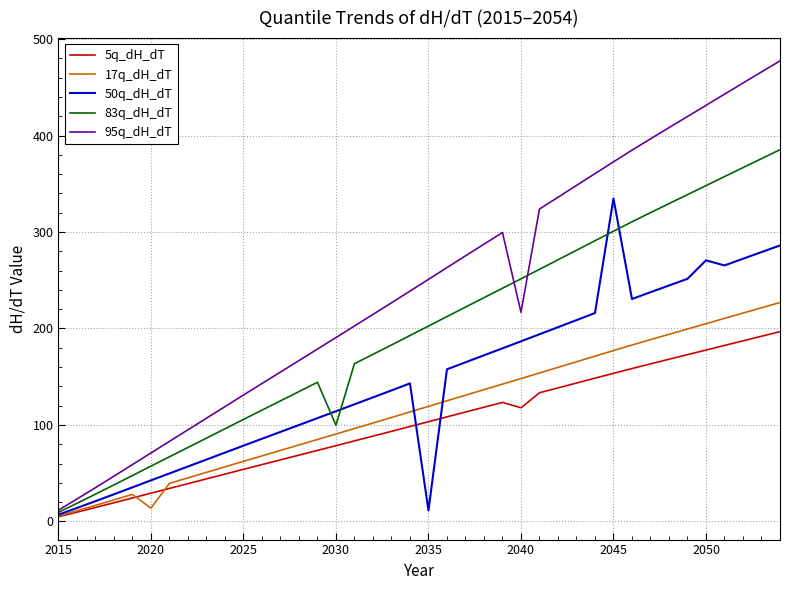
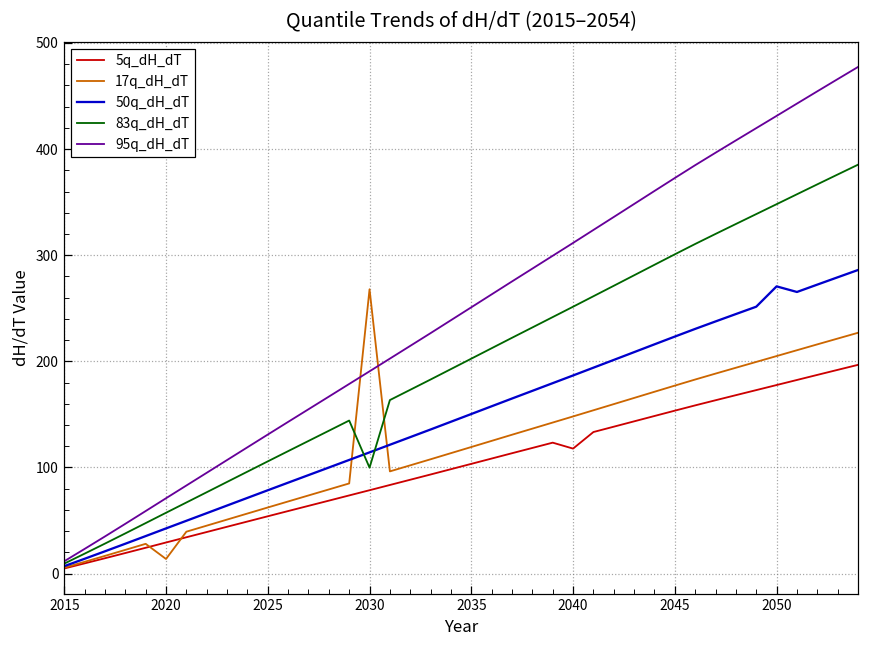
17q_dH_dT, 2030: 90 -> 270
50q_dH_dT, 2035: 10 -> 150
95q_dH_dT, 2040: 220 -> 310
50q_dH_dT, 2045: 330 -> 220
